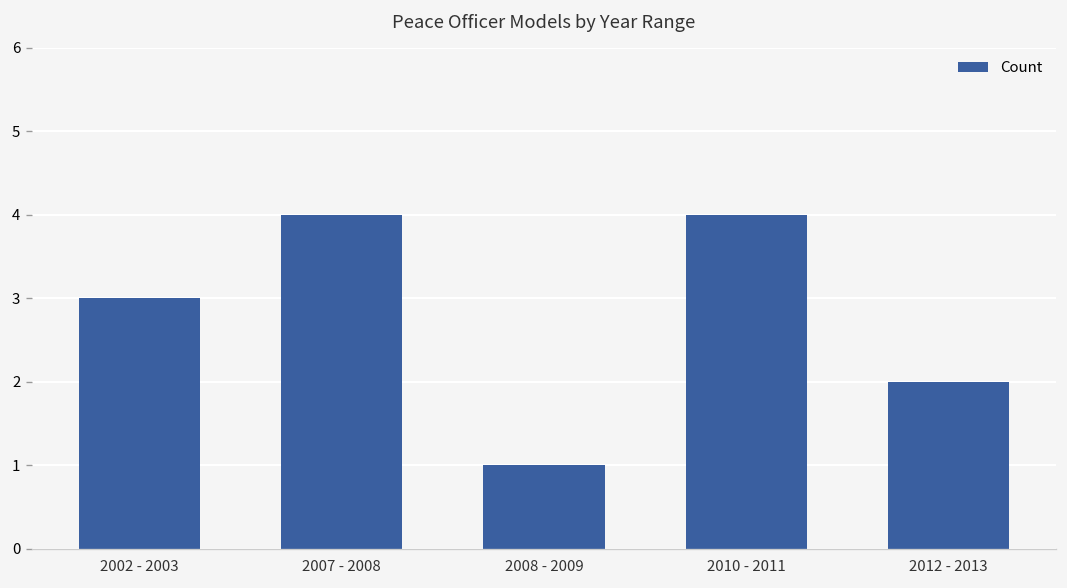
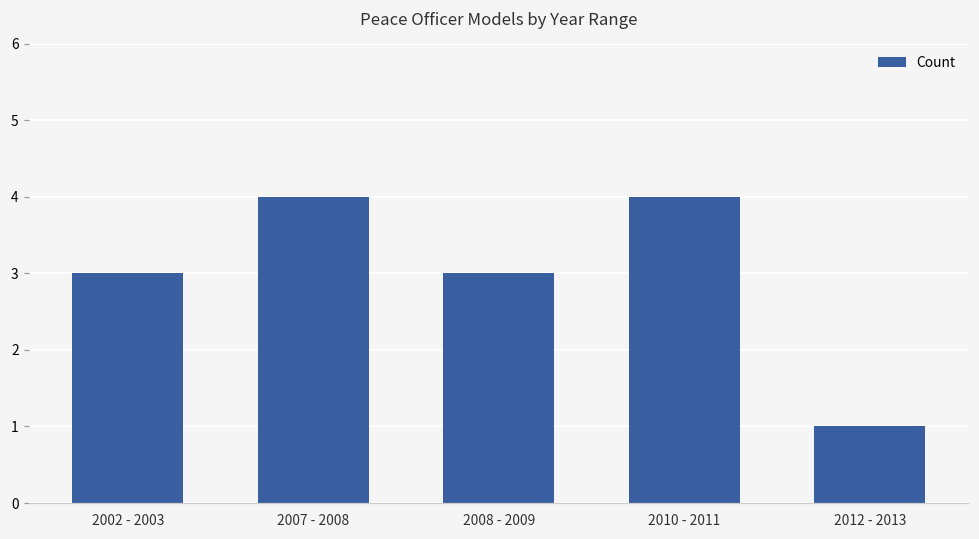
2008 - 2009: 1 -> 3
2012 - 2013: 2 -> 1
